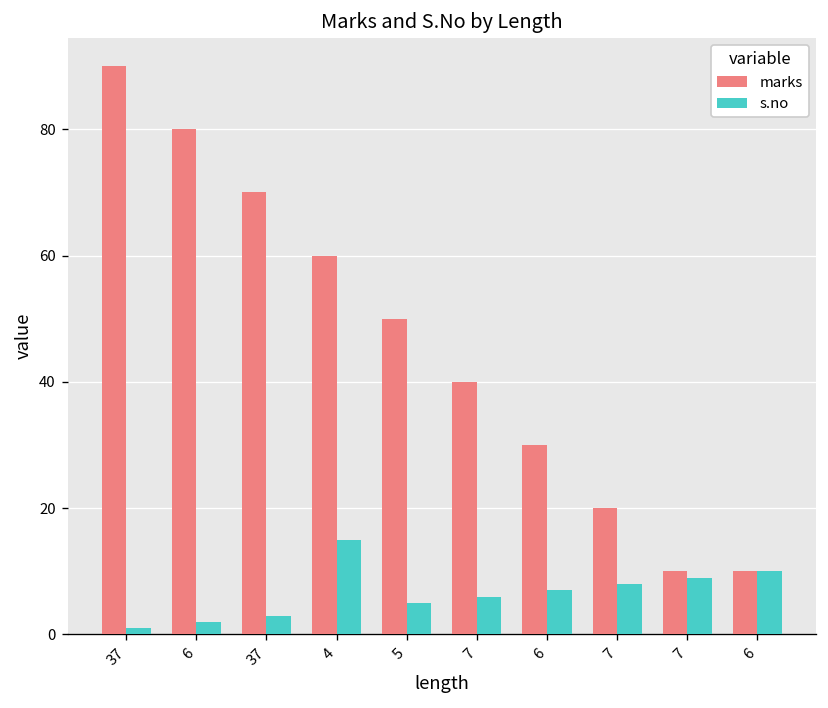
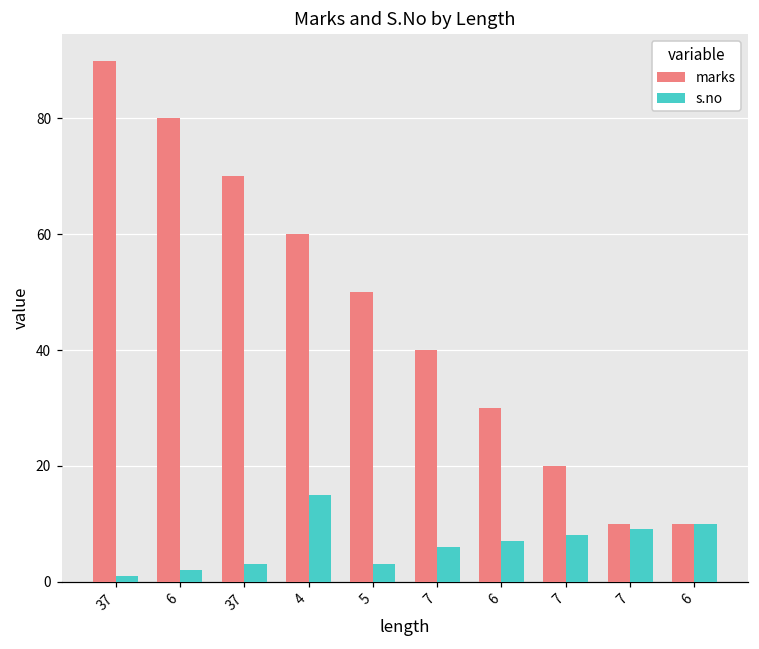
s.no, 5: 5 -> 3
